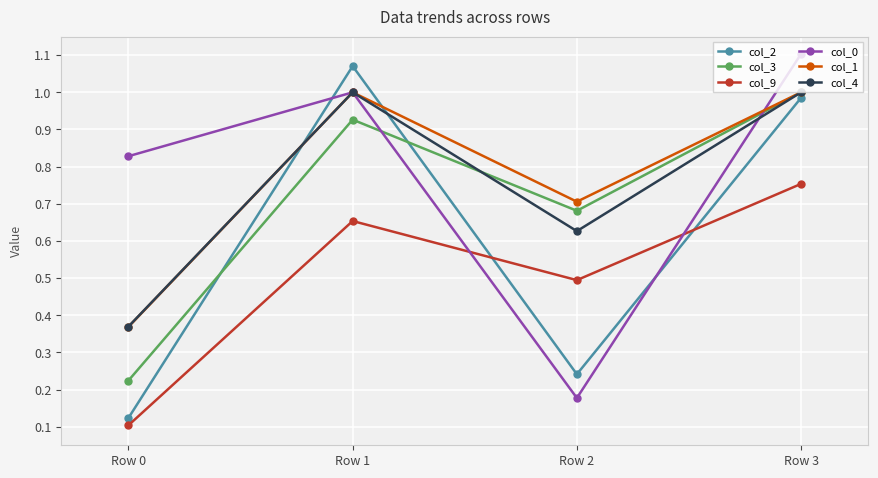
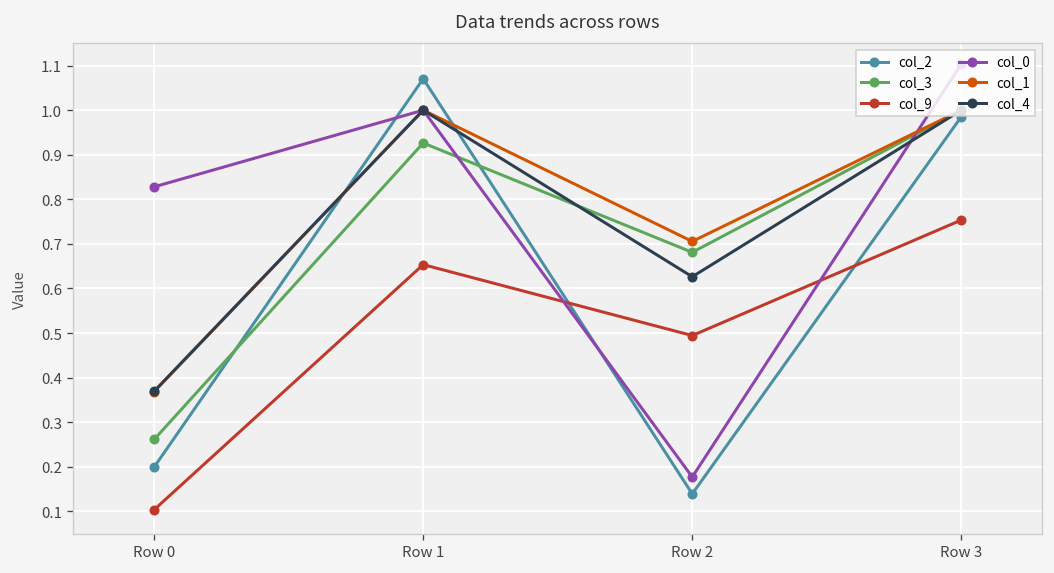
col_2, Row 0: 0.12 -> 0.20
col_3, Row 0: 0.22 -> 0.26
col_2, Row 2: 0.24 -> 0.14
